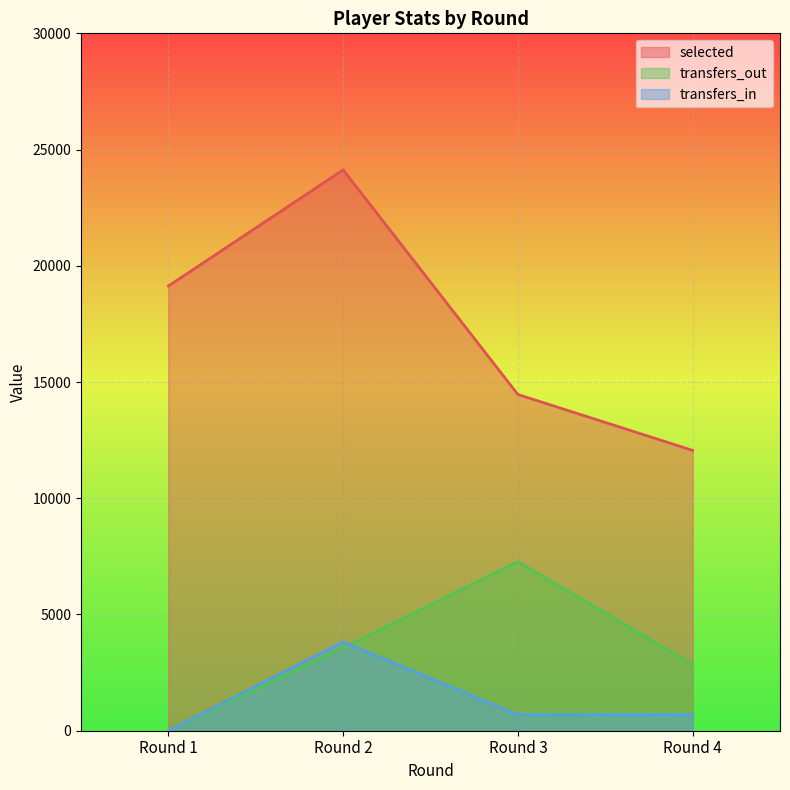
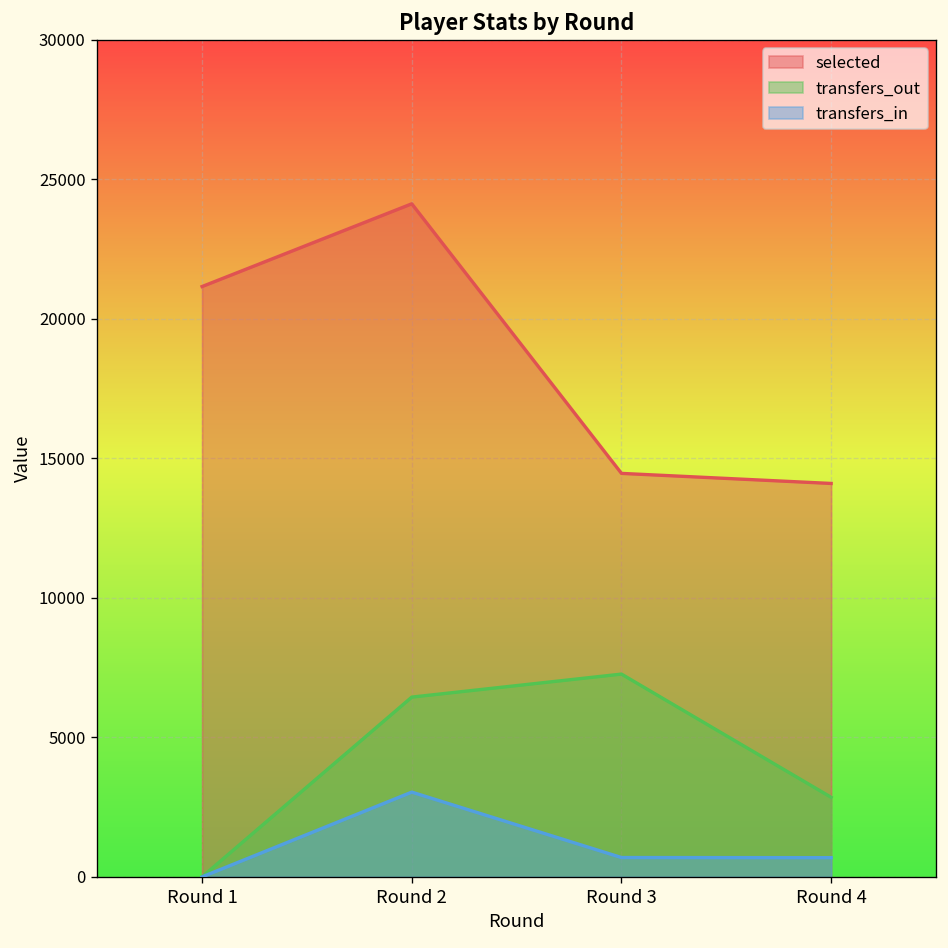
selected, Round 1: 19100 -> 21200
transfers_out, Round 2: 3600 -> 6400
transfers_in, Round 2: 3800 -> 3000
selected, Round 4: 12100 -> 14100
